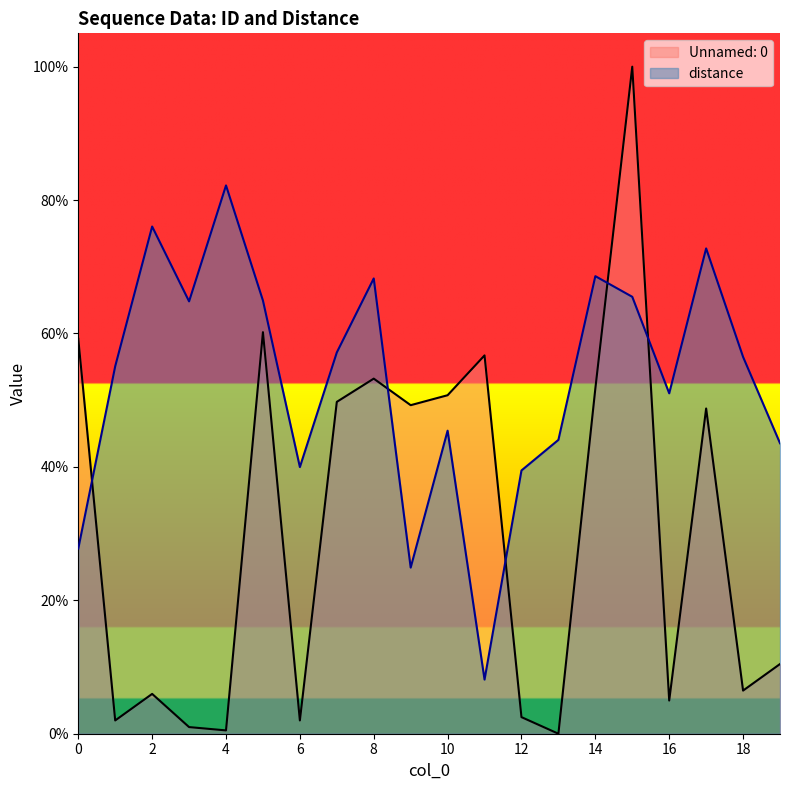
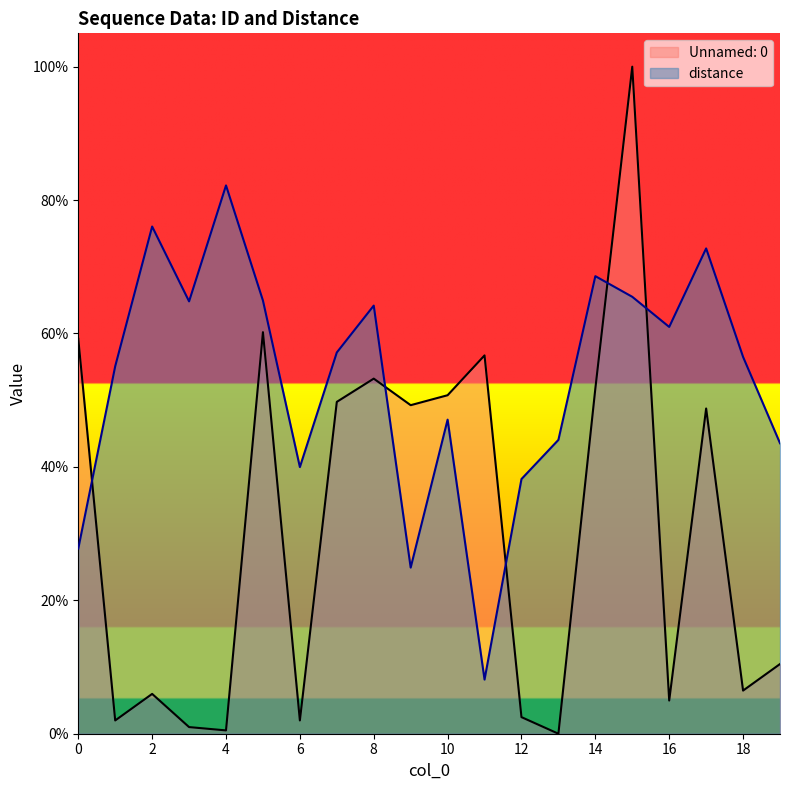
distance, 8: 68% -> 64%
distance, 10: 45% -> 47%
distance, 12: 39% -> 38%
distance, 16: 51% -> 61%
